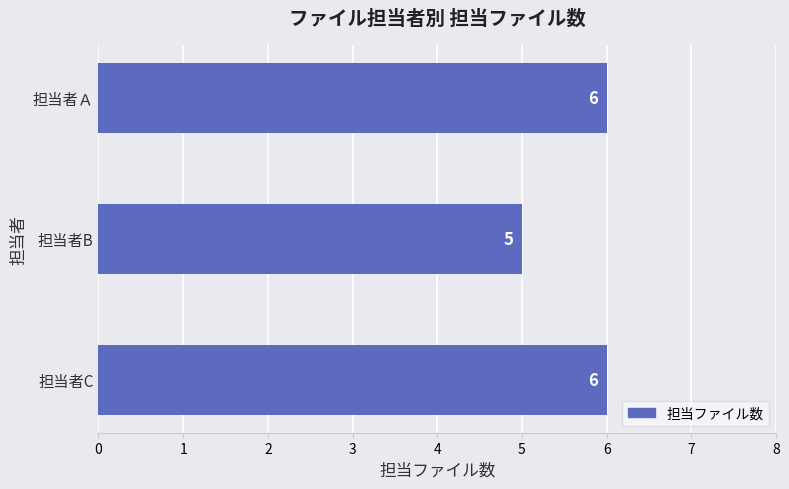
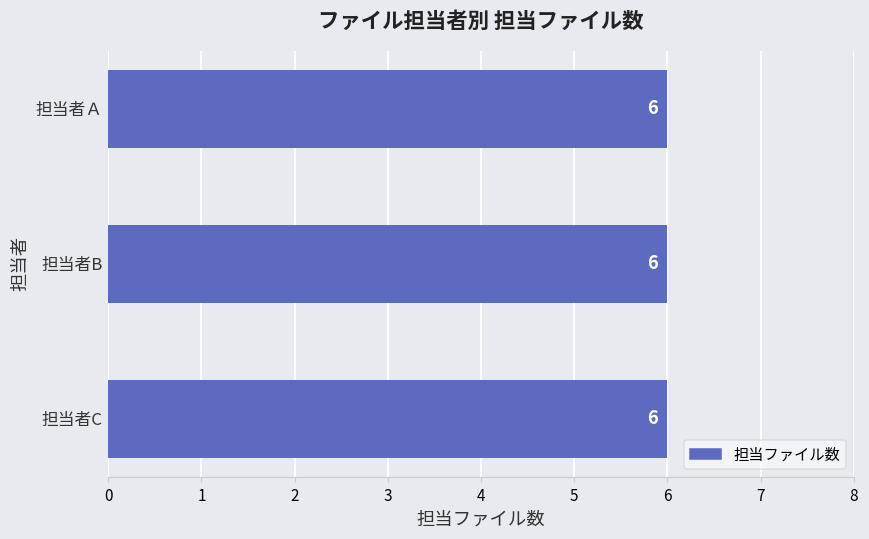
担当者B: 5 -> 6
